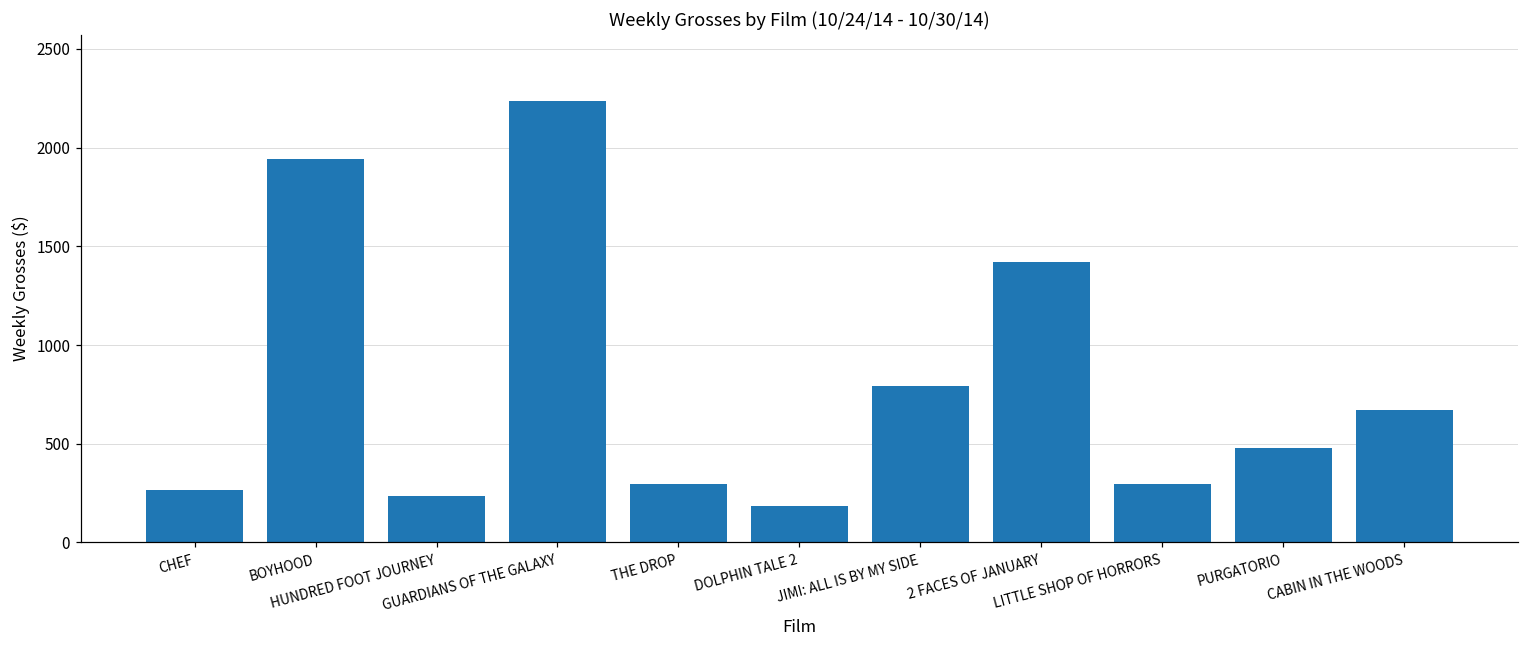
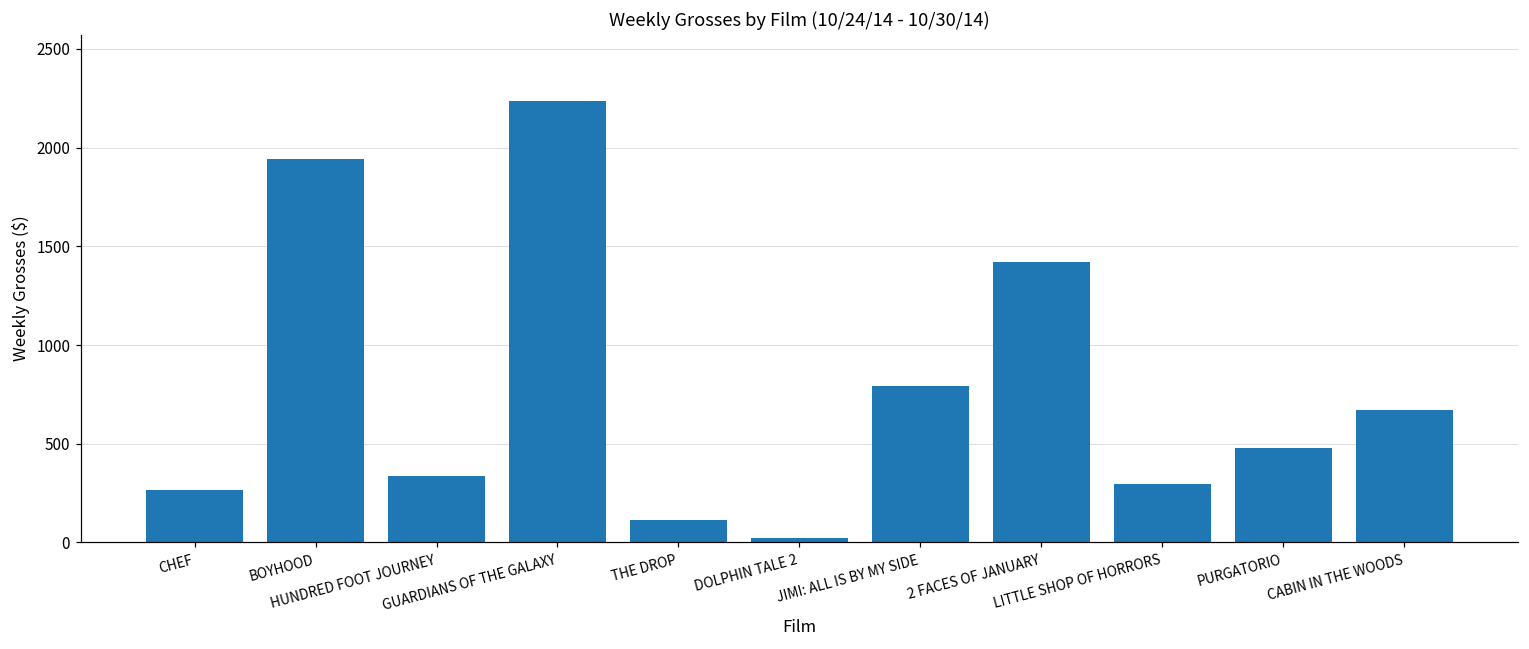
HUNDRED FOOT JOURNEY: 240 -> 340
THE DROP: 300 -> 110
DOLPHIN TALE 2: 180 -> 20
